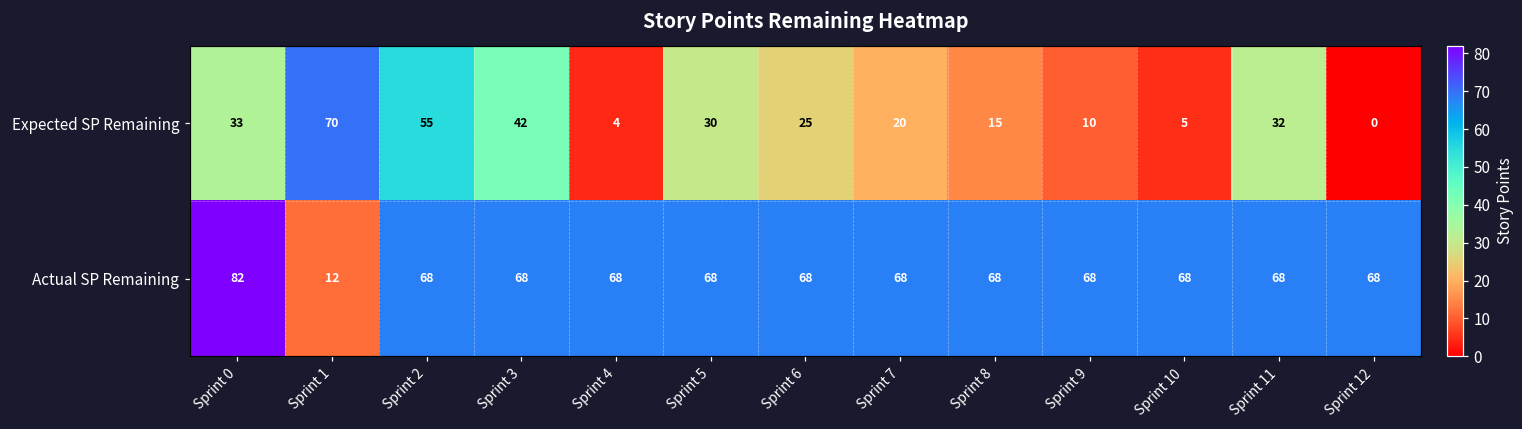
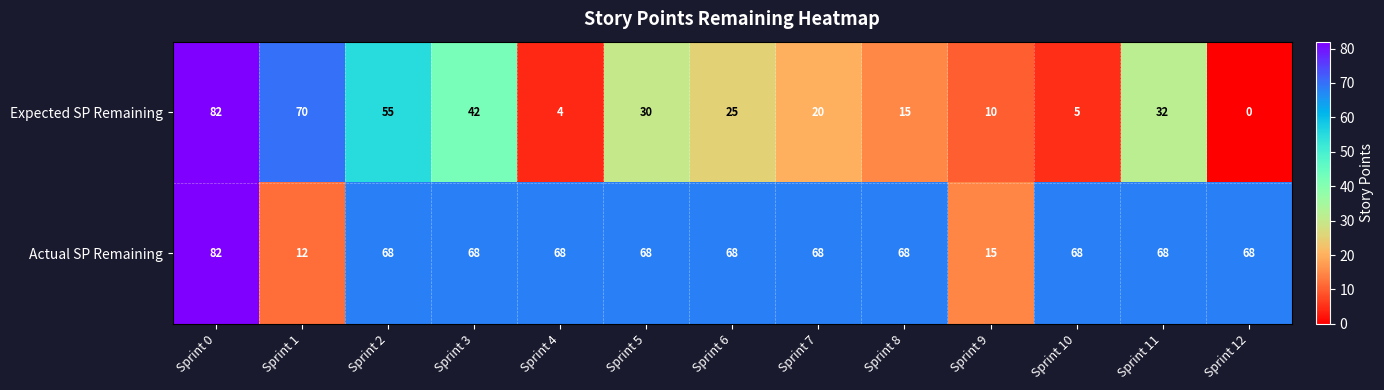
Expected SP Remaining, Sprint 0: 33 -> 82
Actual SP Remaining, Sprint 9: 68 -> 15
